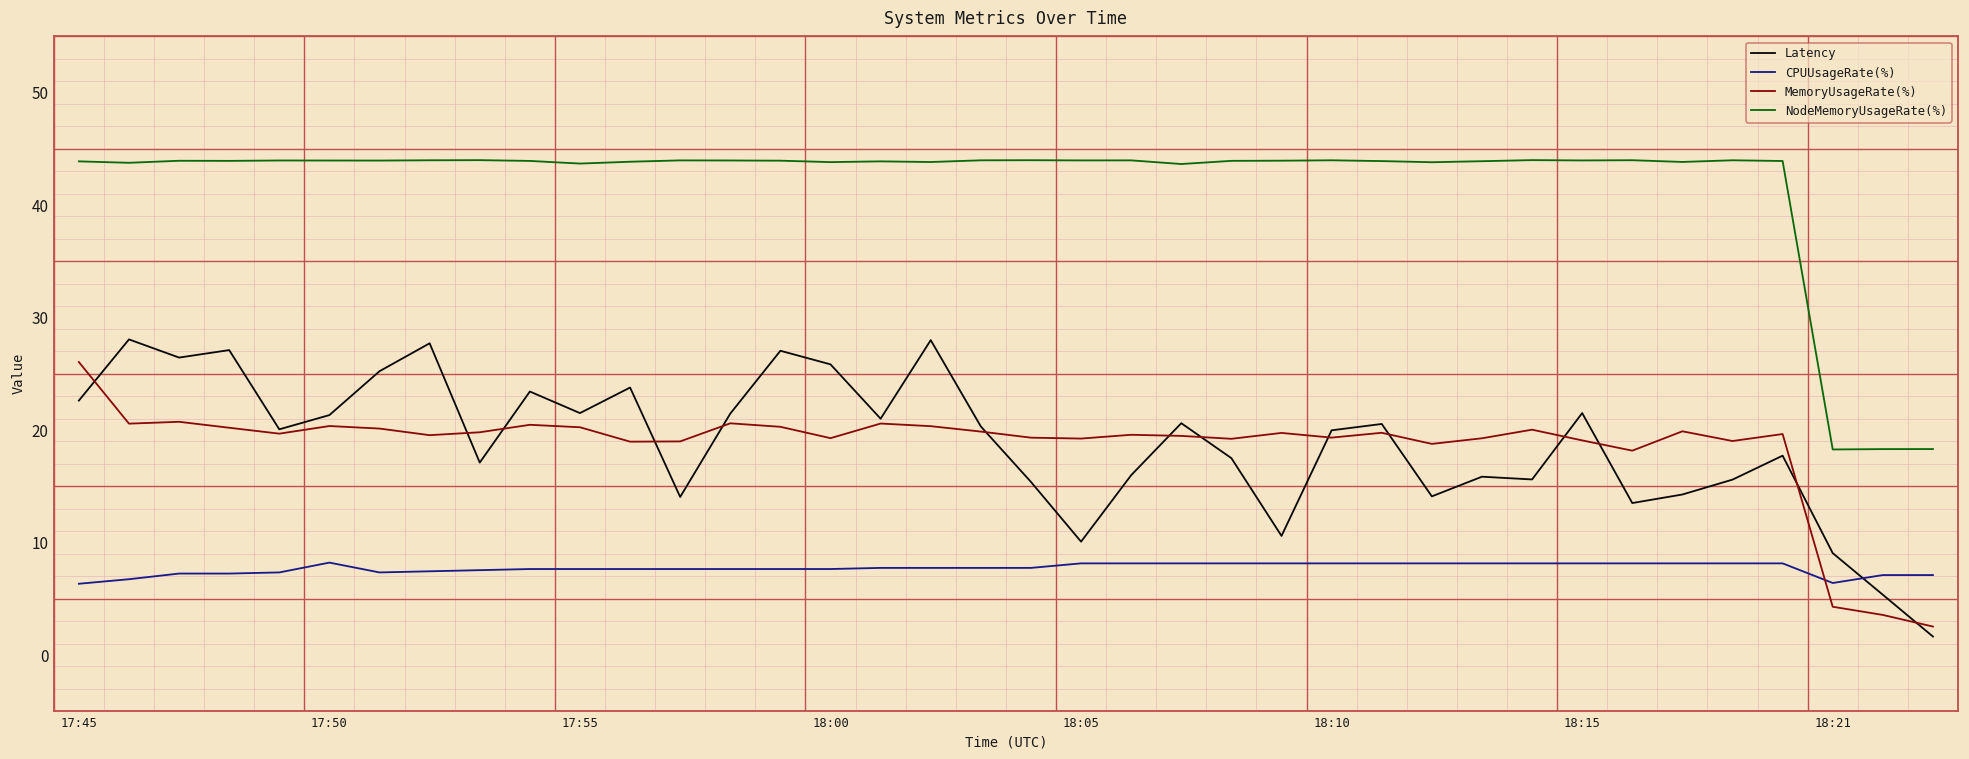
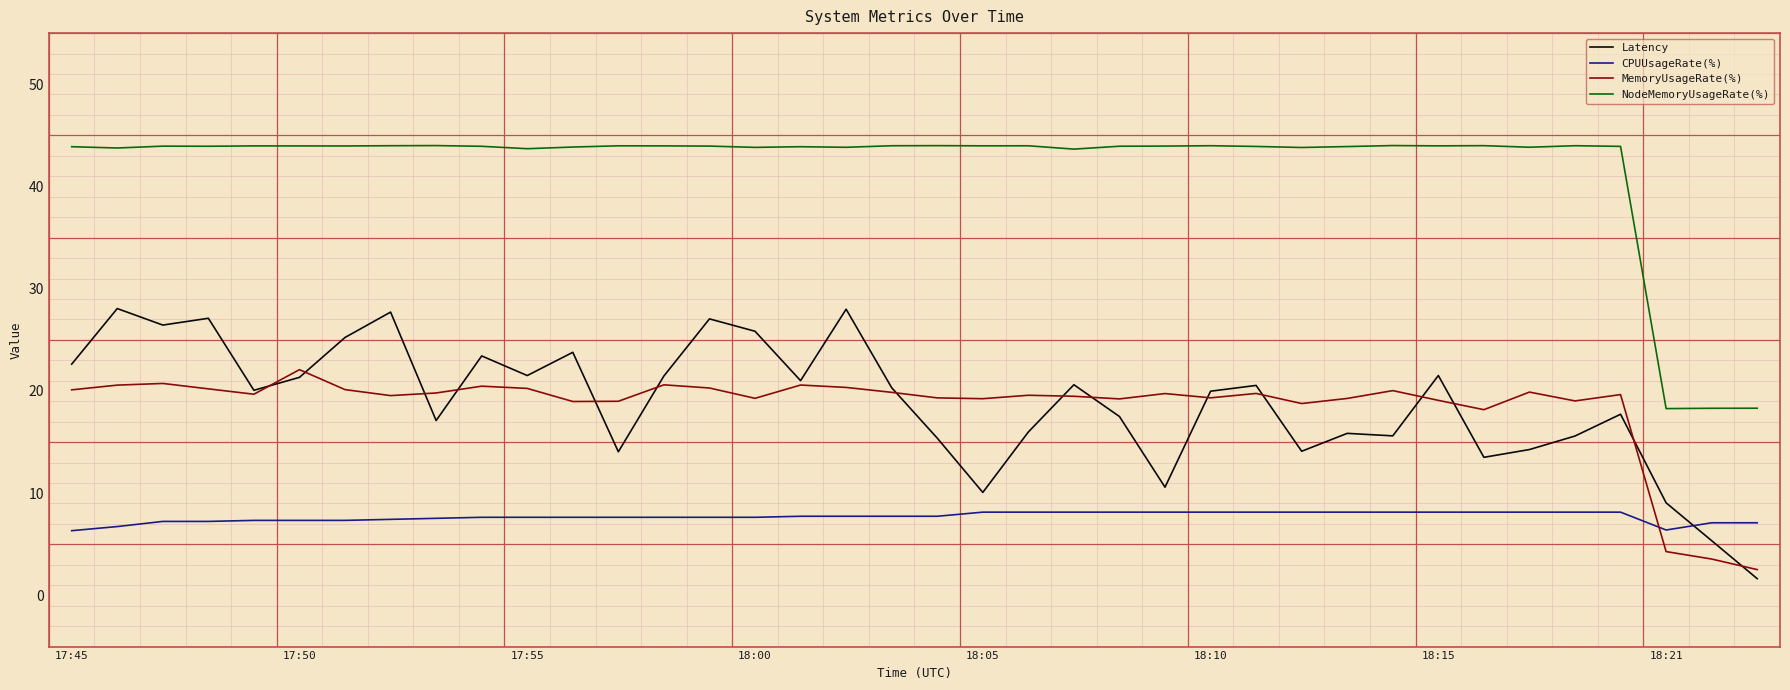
MemoryUsageRate(%), 17:45: 26.0 -> 20.1
CPUUsageRate(%), 17:50: 8.2 -> 7.3
MemoryUsageRate(%), 17:50: 20.4 -> 22.1
